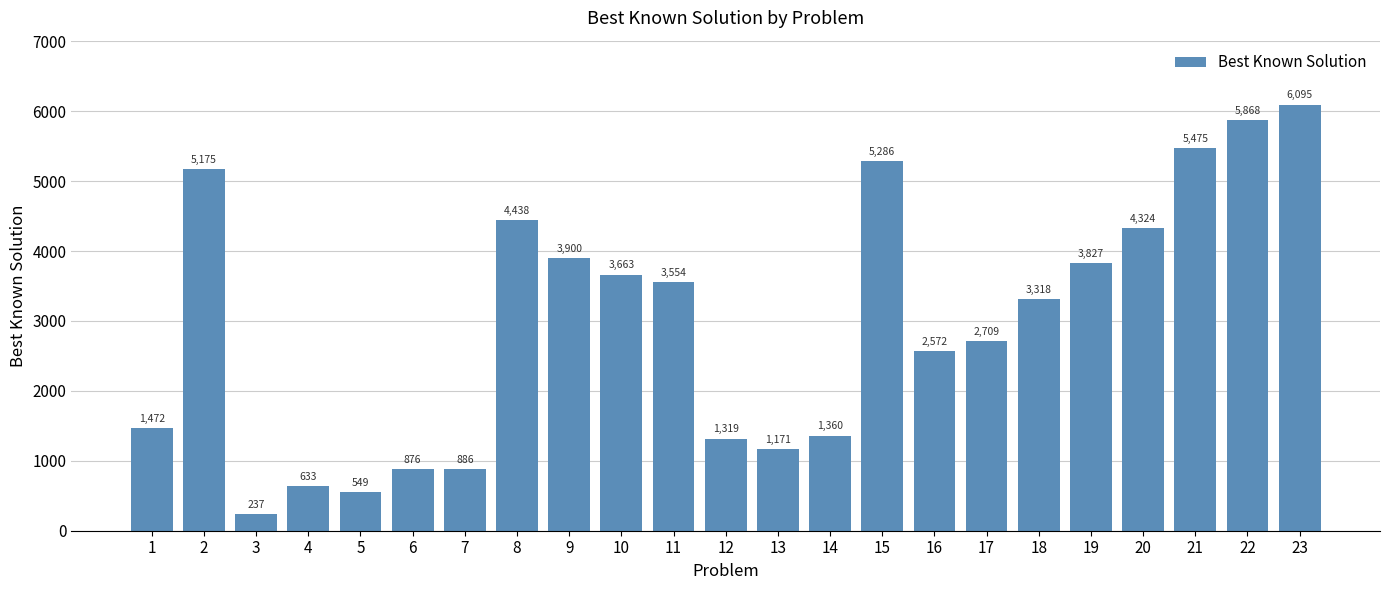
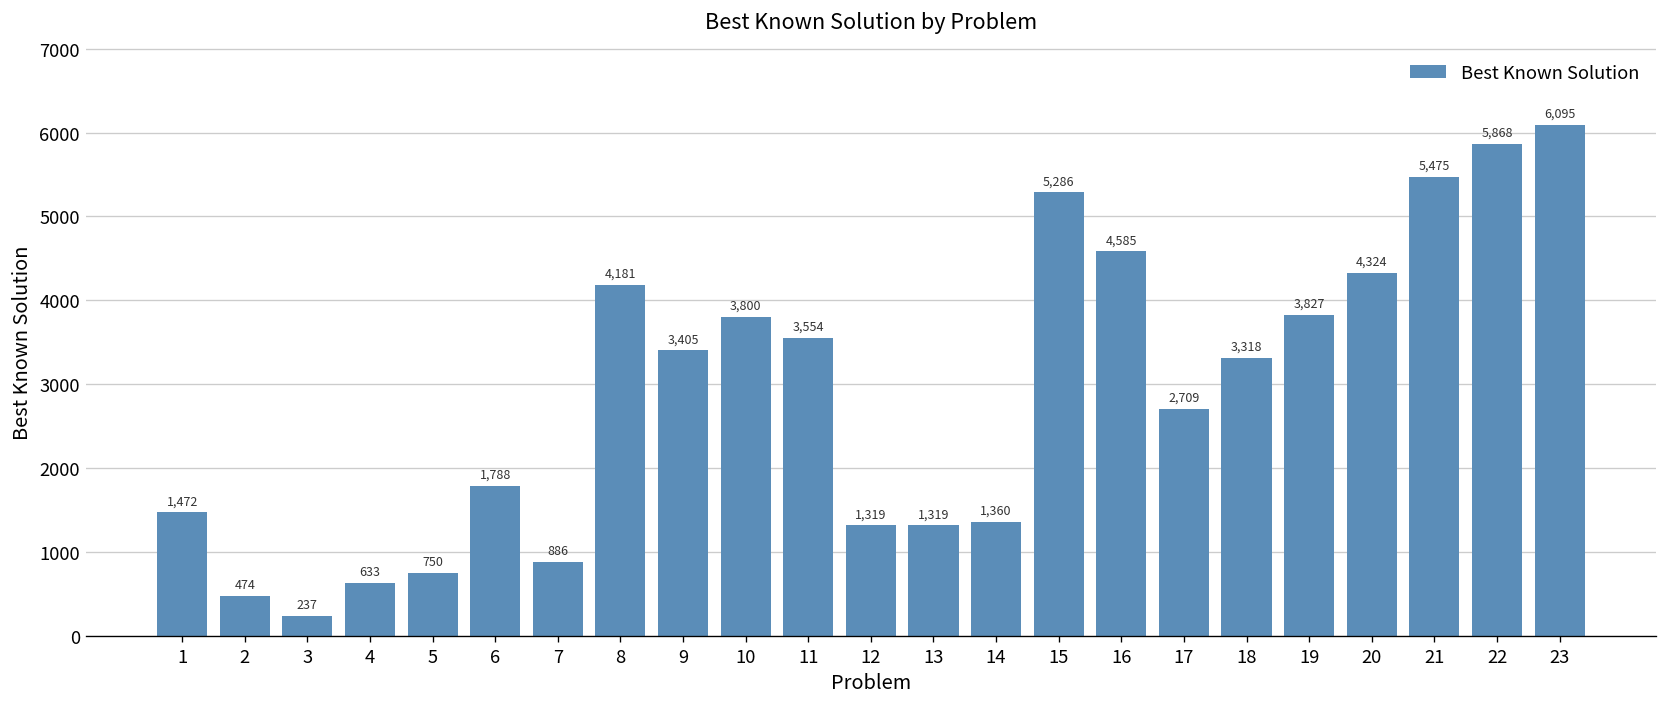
2: 5,175 -> 474
5: 549 -> 750
6: 876 -> 1,788
8: 4,438 -> 4,181
9: 3,900 -> 3,405
10: 3,663 -> 3,800
13: 1,171 -> 1,319
16: 2,572 -> 4,585
